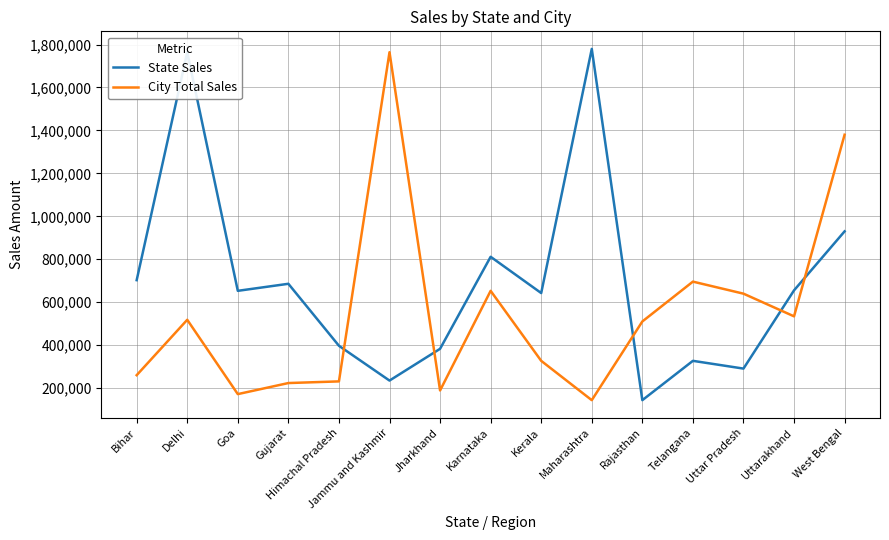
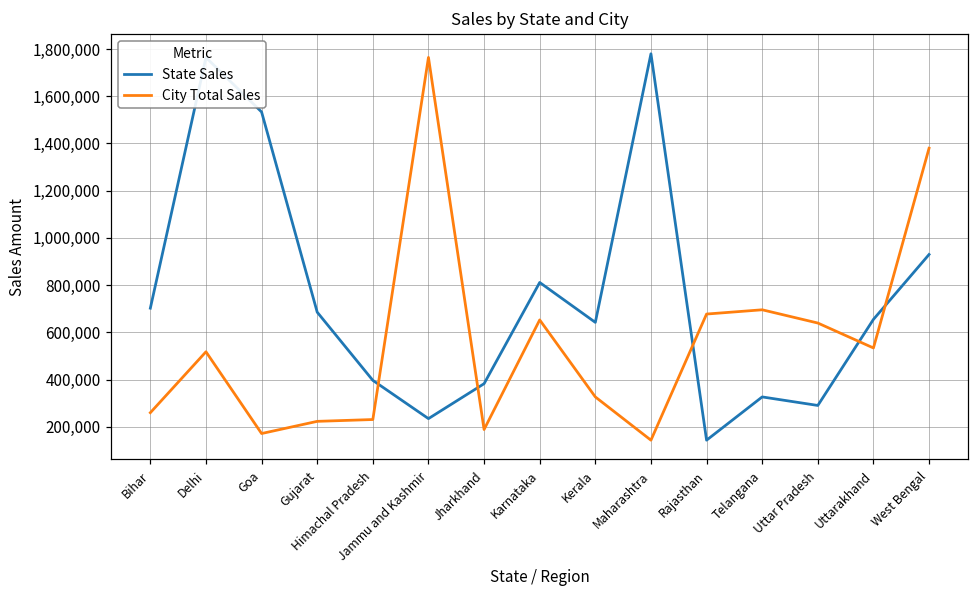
State Sales, Goa: 650,000 -> 1,530,000
City Total Sales, Rajasthan: 510,000 -> 680,000
